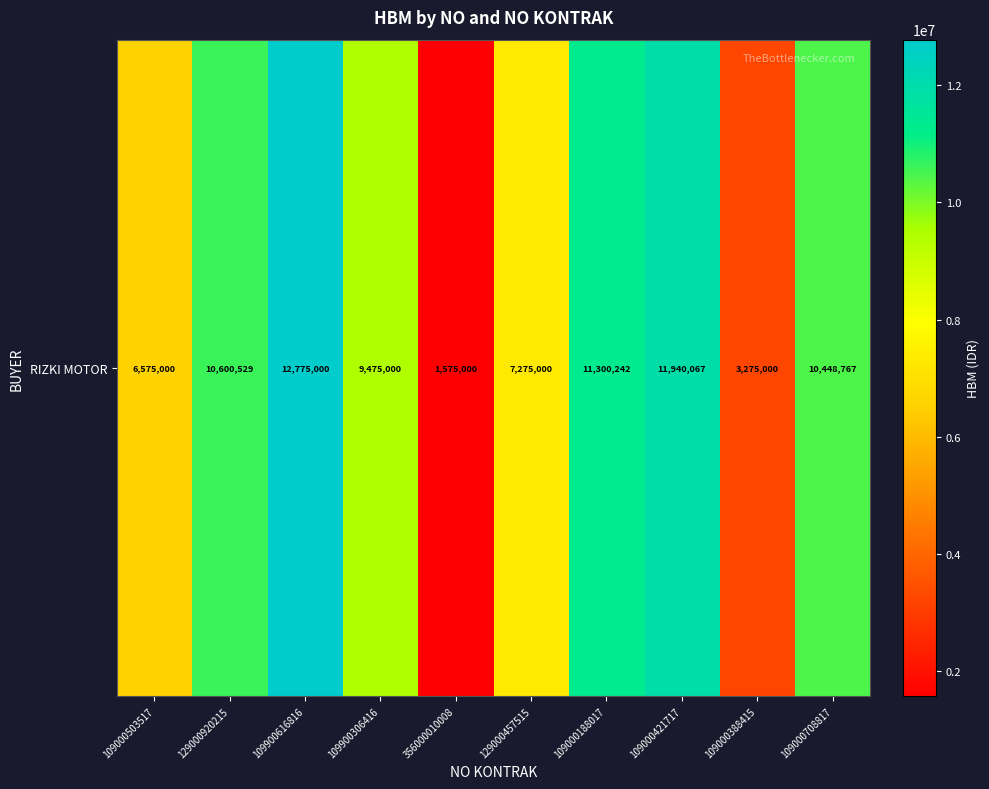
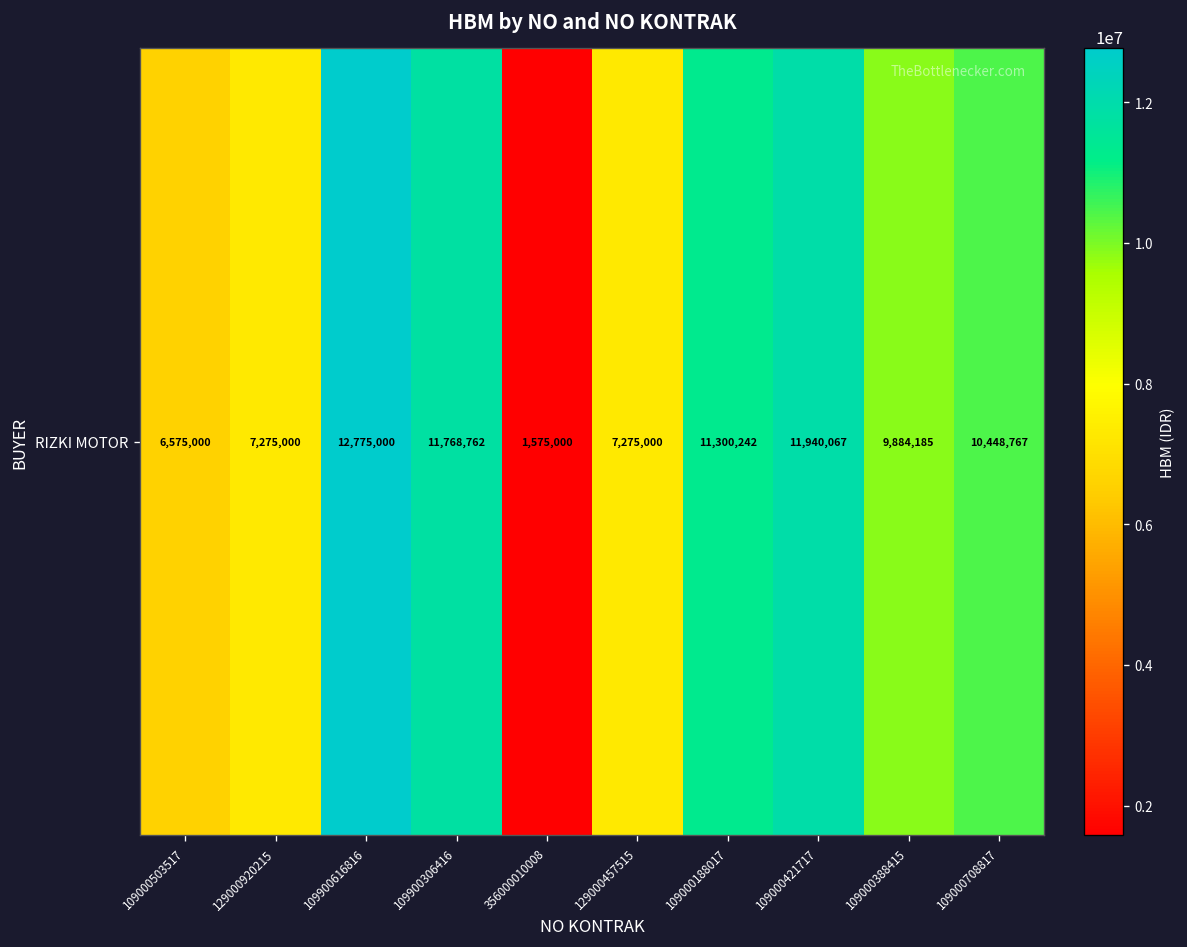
RIZKI MOTOR, 129000920215: 10,600,529 -> 7,275,000
RIZKI MOTOR, 109900306416: 9,475,000 -> 11,768,762
RIZKI MOTOR, 109000388415: 3,275,000 -> 9,884,185
